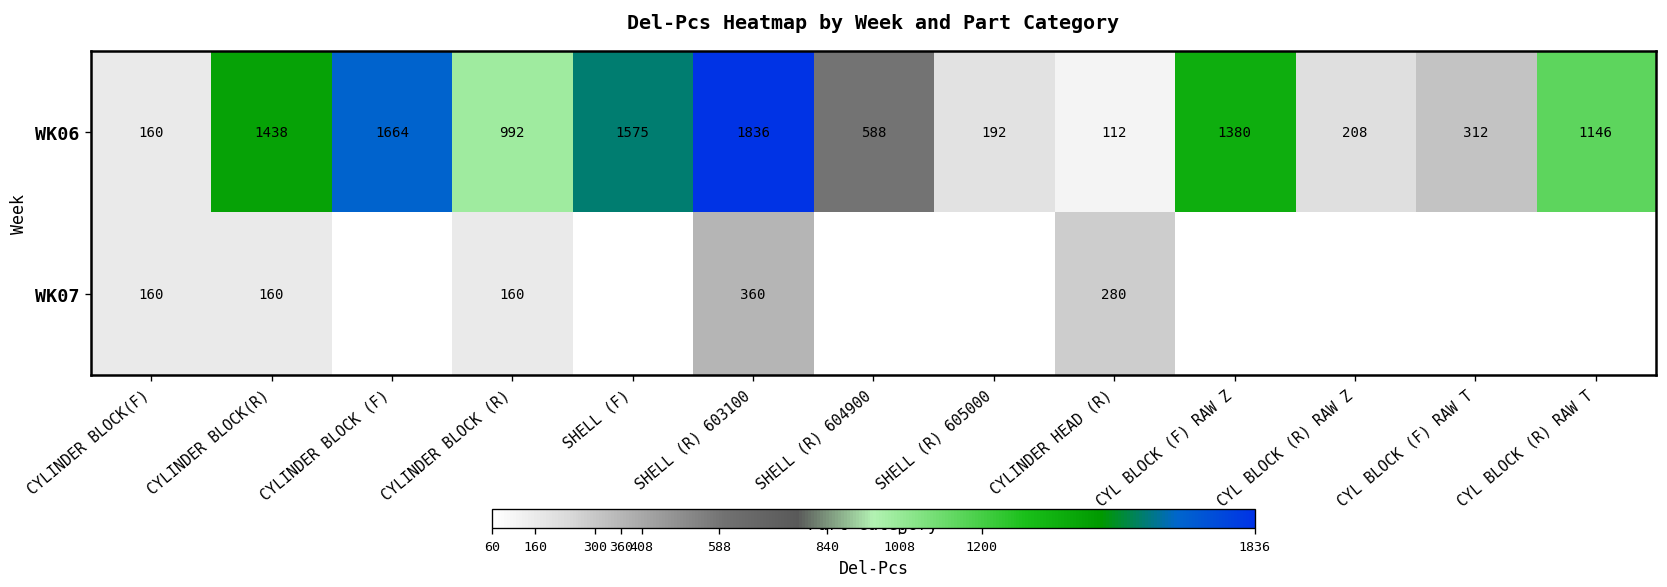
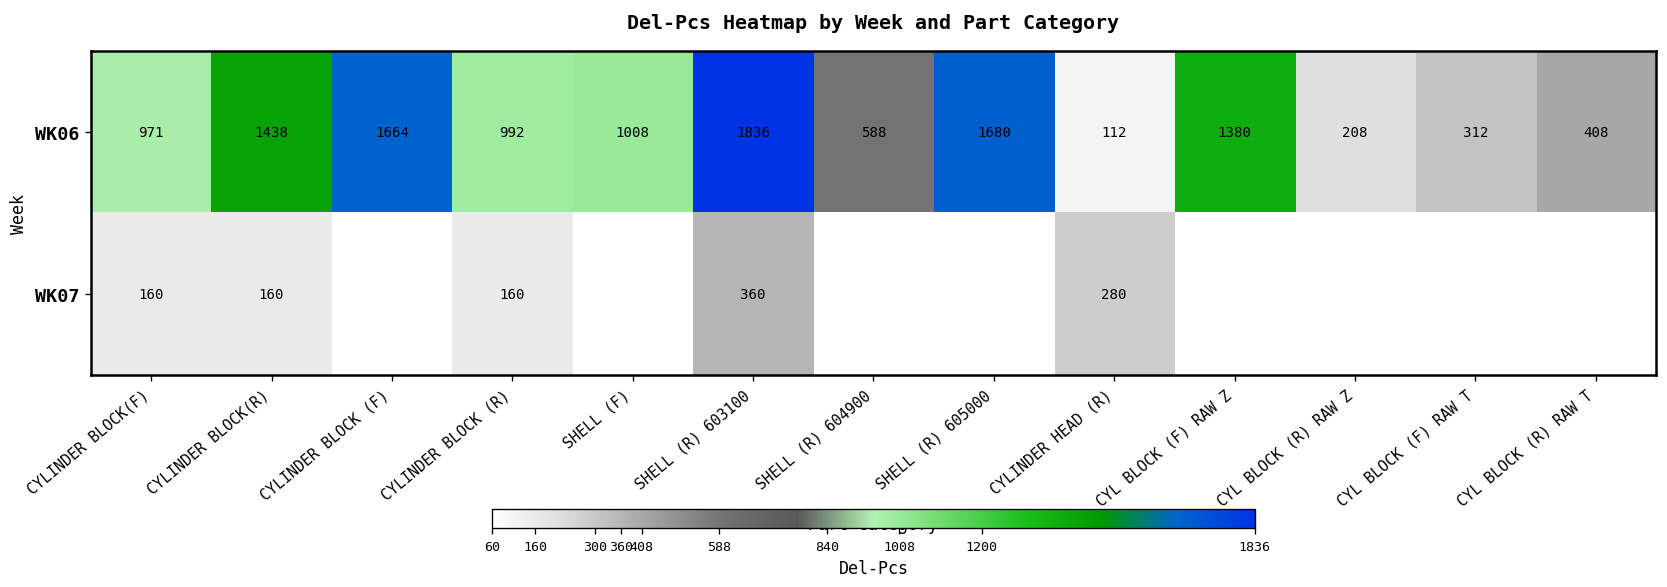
WK06, CYLINDER BLOCK(F): 160 -> 971
WK06, SHELL (F): 1575 -> 1008
WK06, SHELL (R) 605000: 192 -> 1680
WK06, CYL BLOCK (R) RAW T: 1146 -> 408
